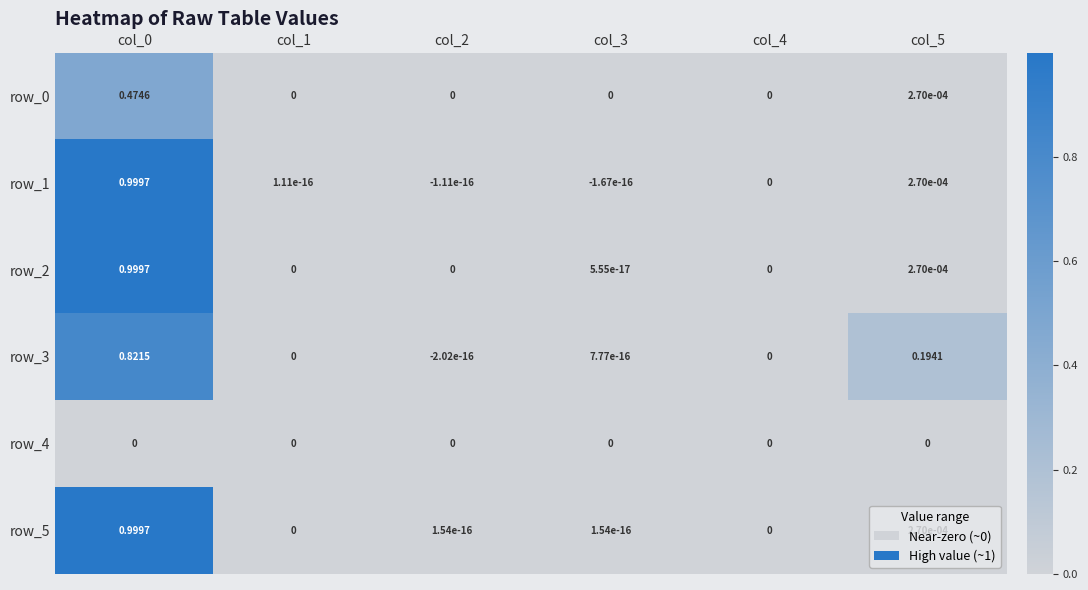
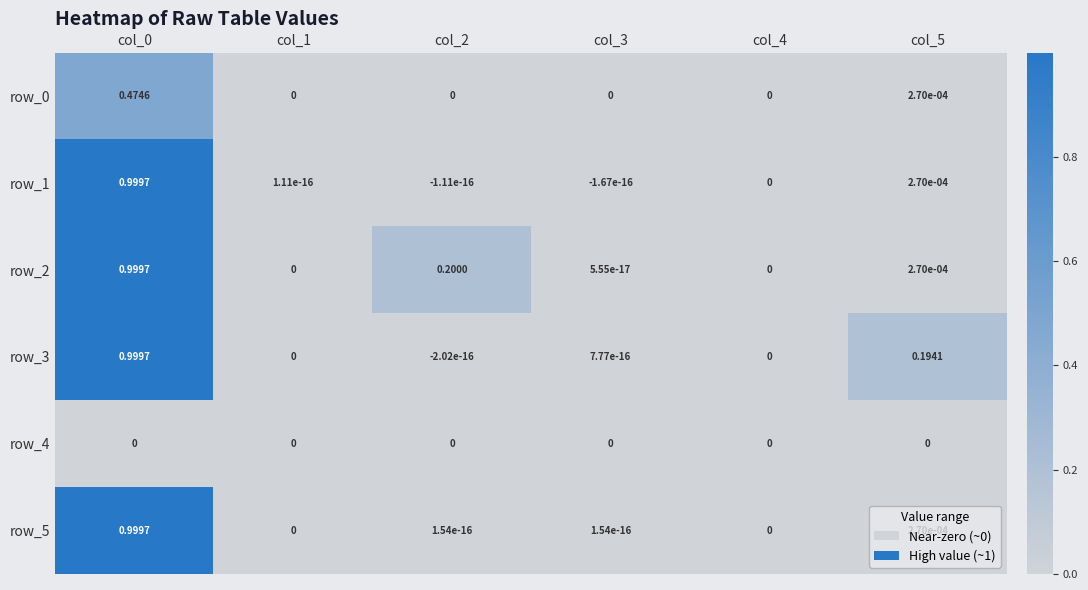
row_2, col_2: 0 -> 0.2000
row_3, col_0: 0.8215 -> 0.9997
